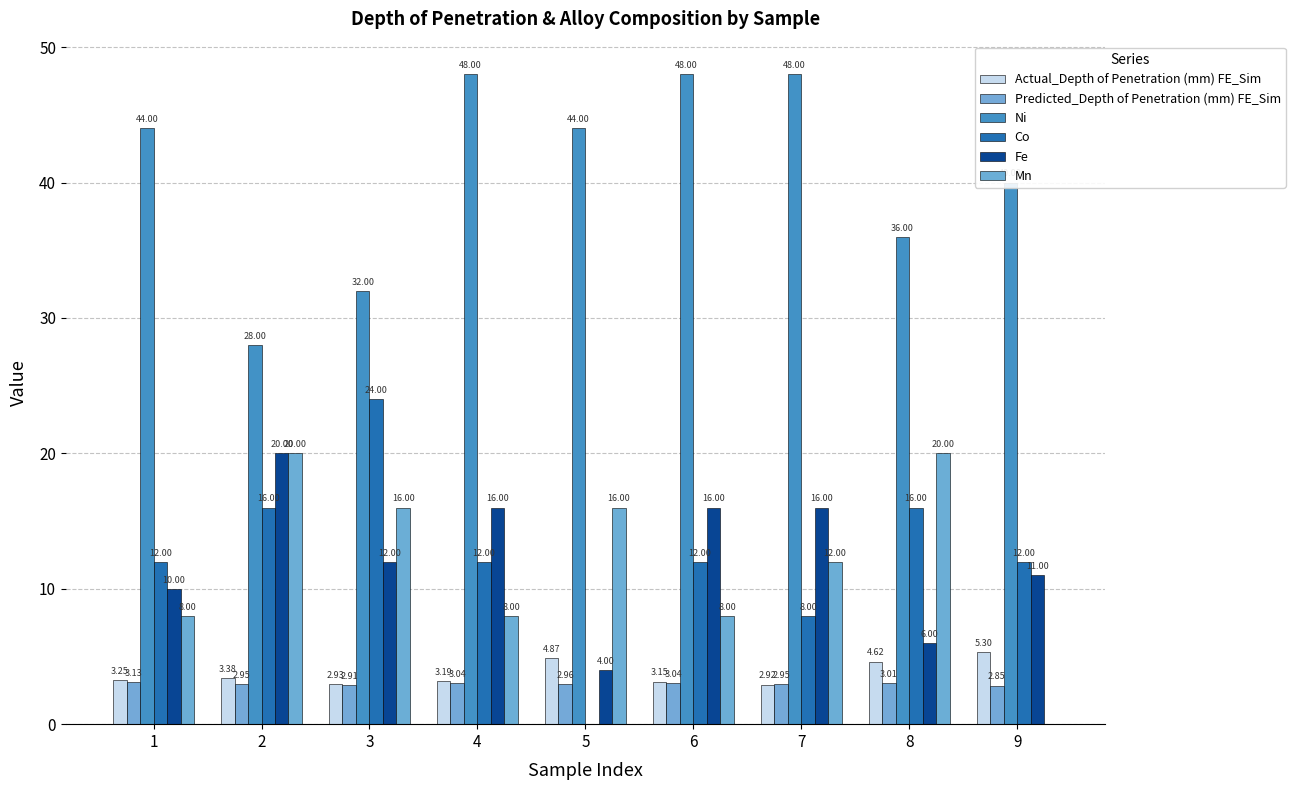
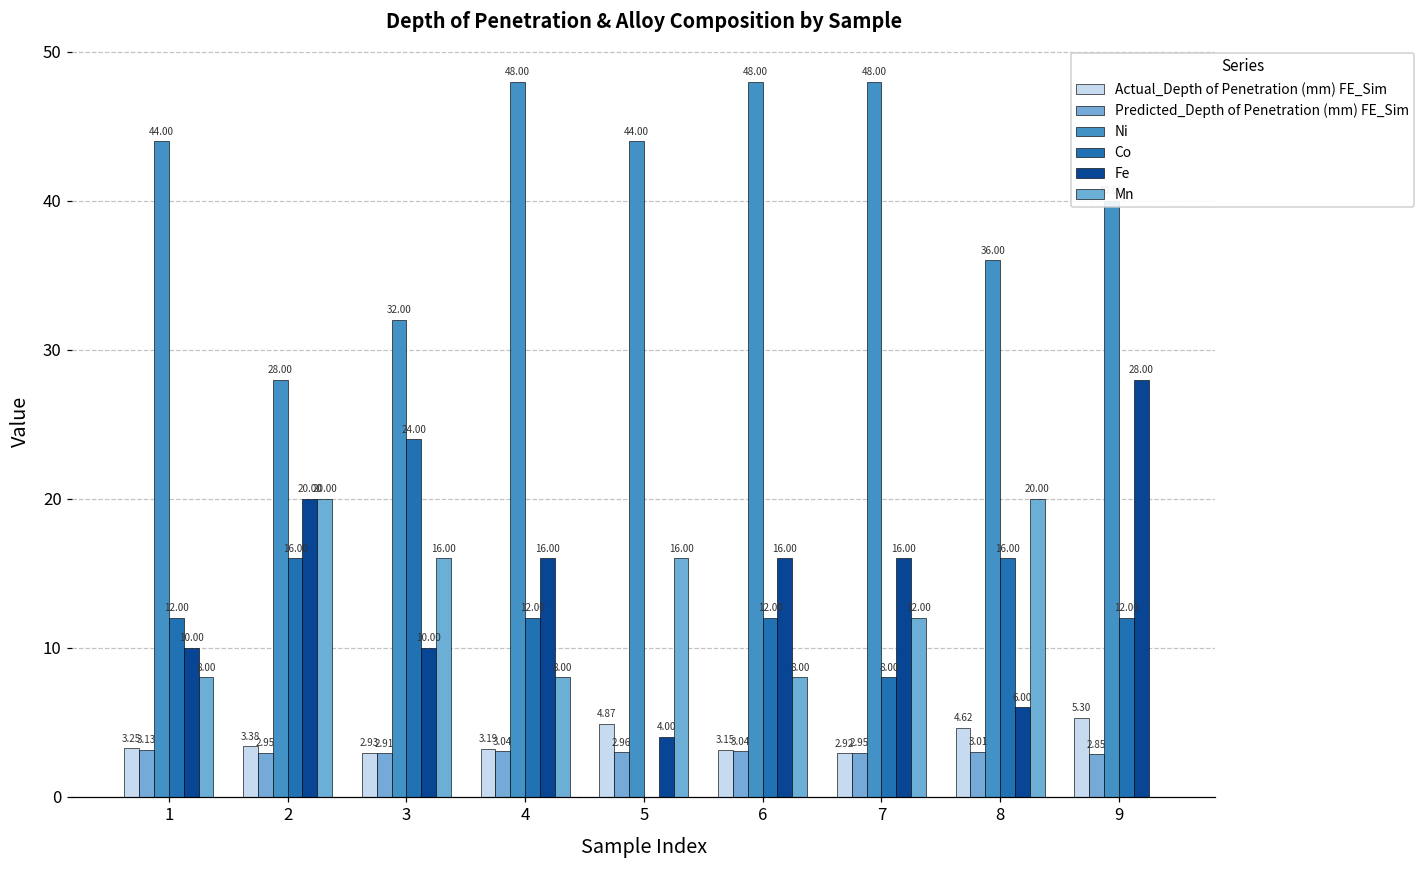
Fe, 3: 12.00 -> 10.00
Fe, 9: 11.00 -> 28.00
